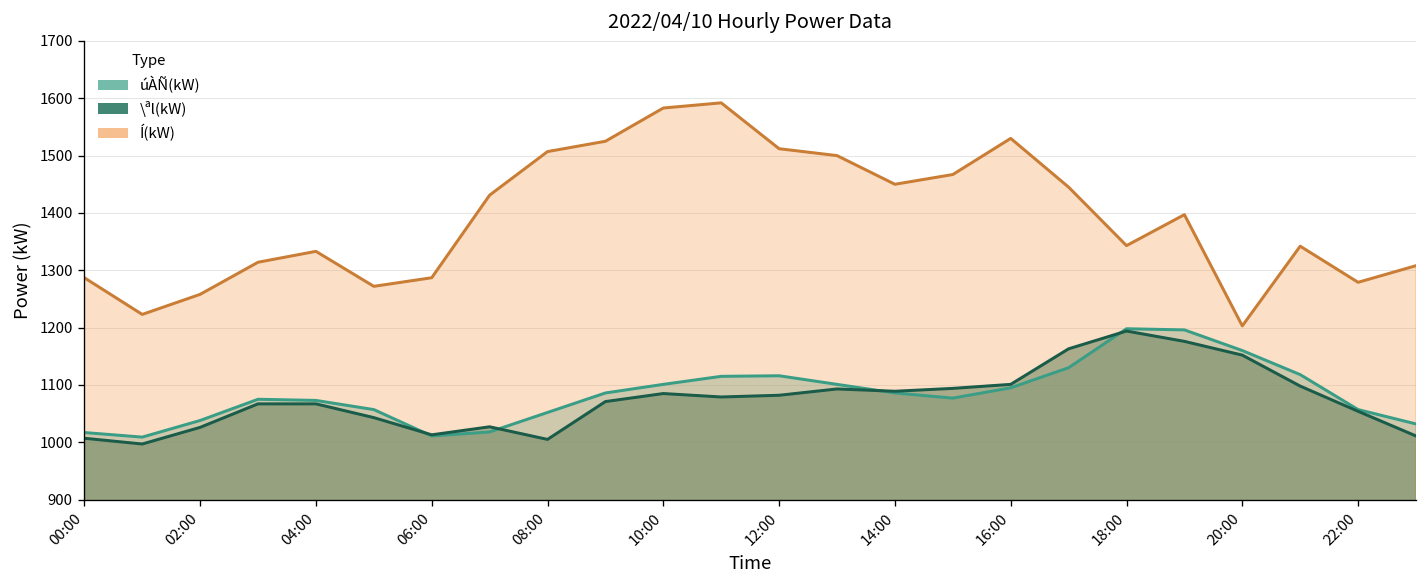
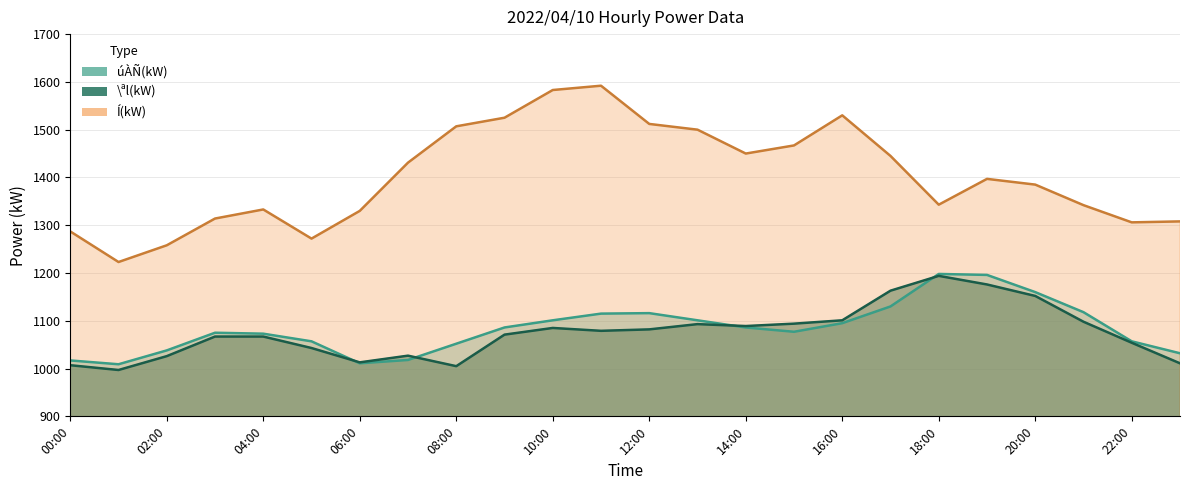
Í(kW), 06:00: 1290 -> 1330
Í(kW), 20:00: 1200 -> 1390
Í(kW), 22:00: 1280 -> 1310
